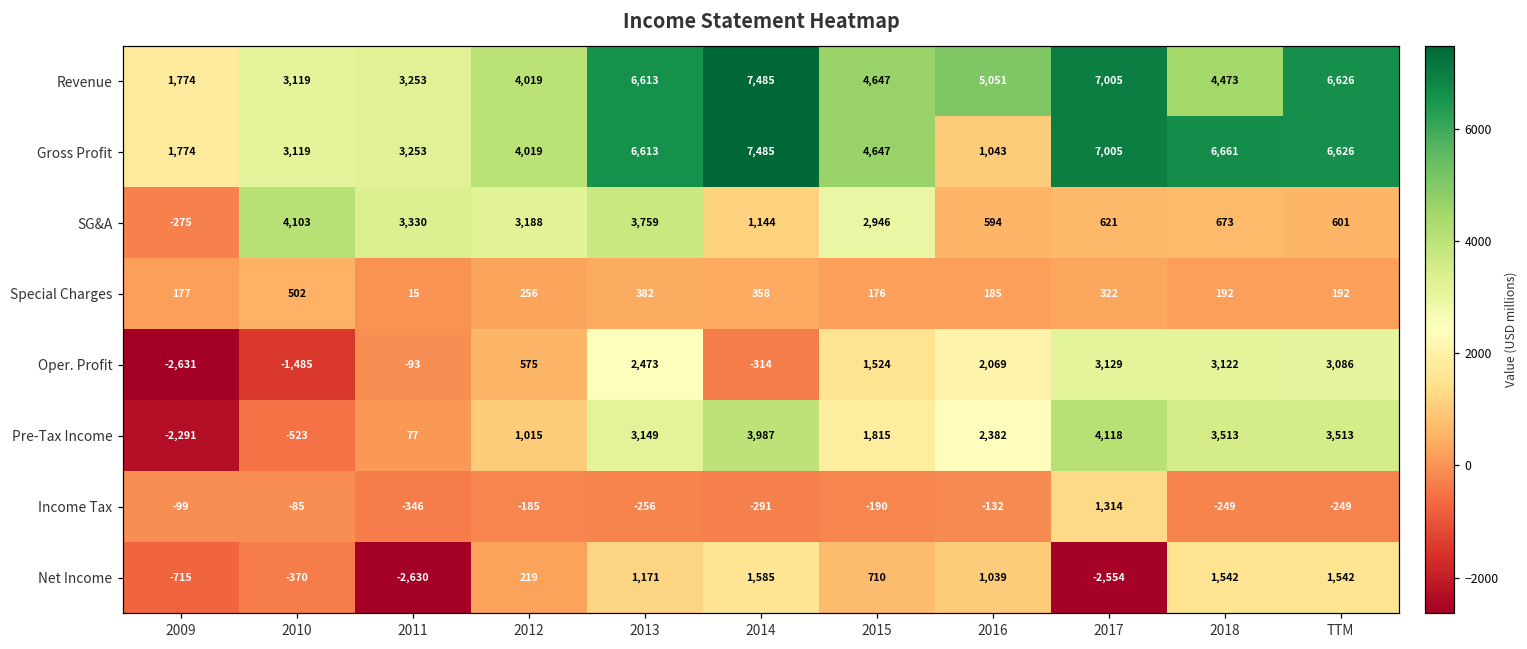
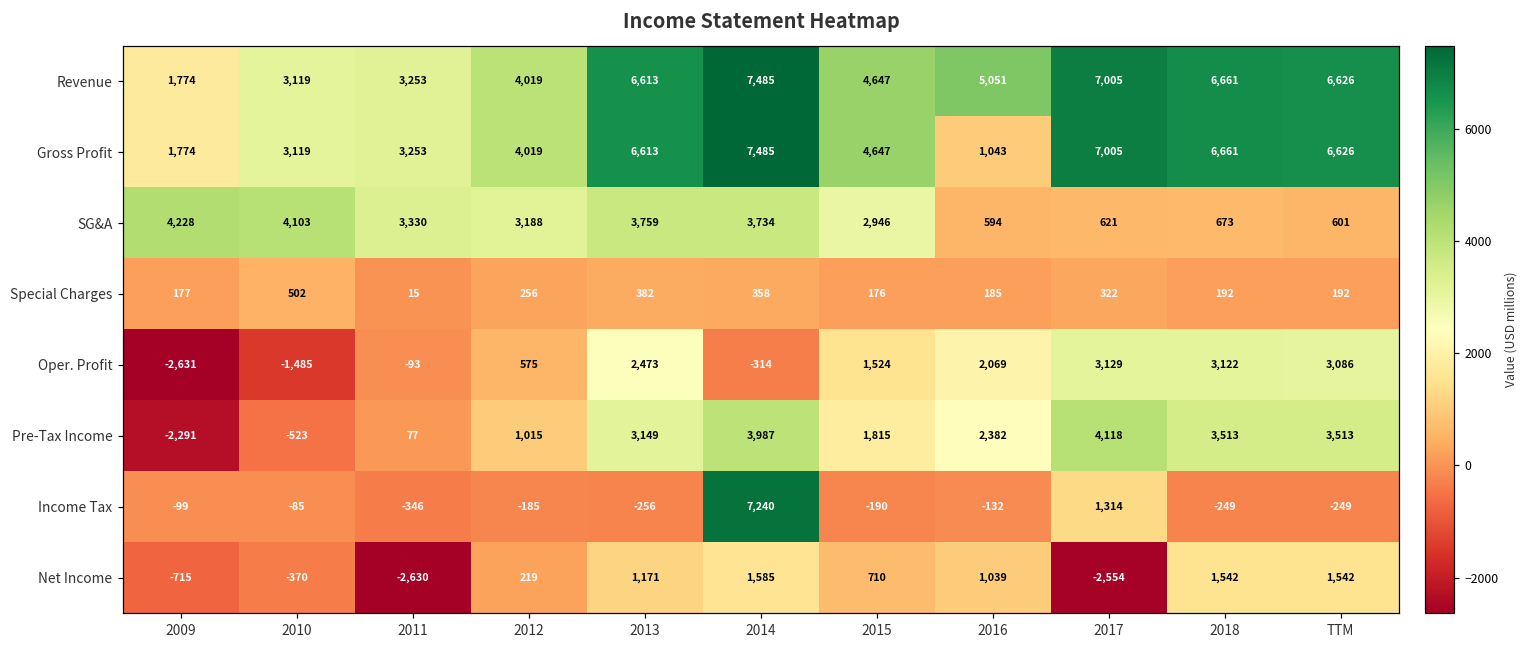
Revenue, 2018: 4,473 -> 6,661
SG&A, 2009: -275 -> 4,228
SG&A, 2014: 1,144 -> 3,734
Income Tax, 2014: -291 -> 7,240
